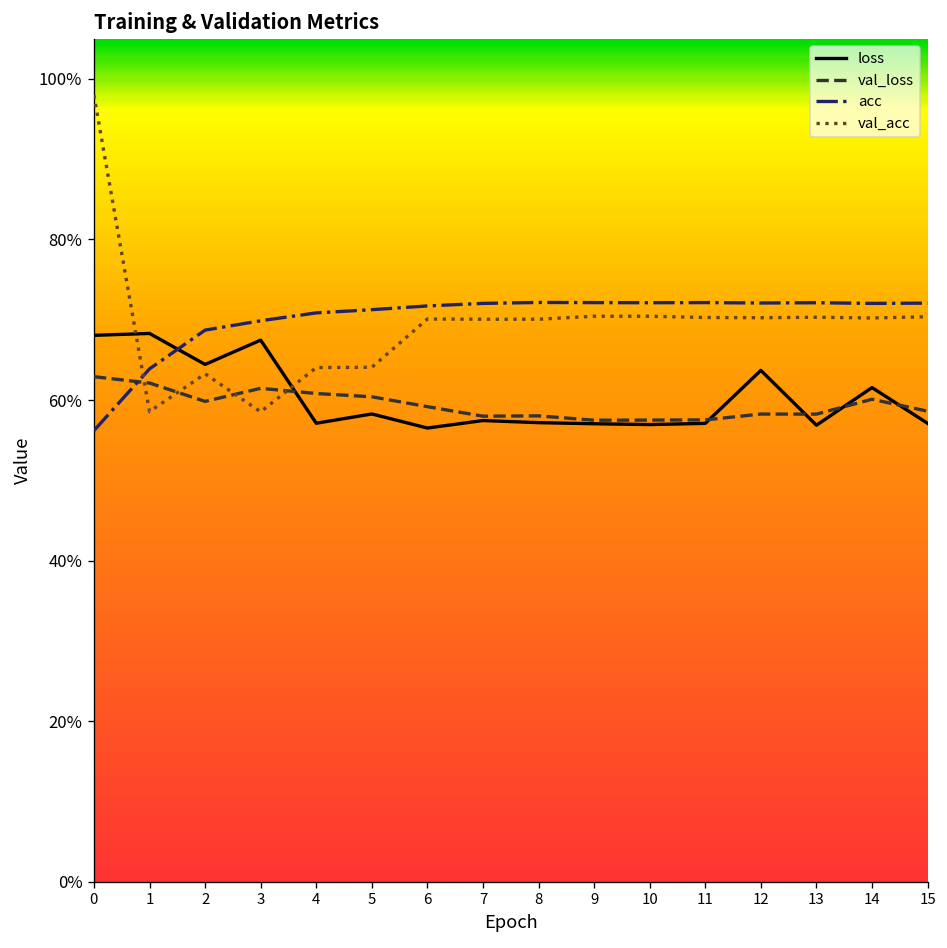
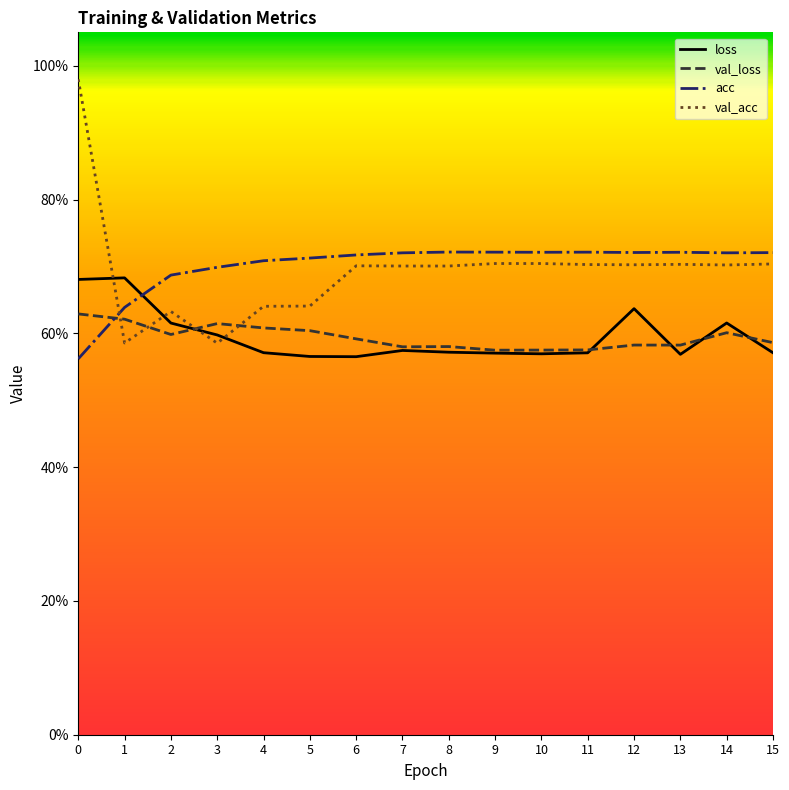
loss, 2: 64% -> 62%
loss, 3: 67% -> 60%
loss, 5: 58% -> 57%
